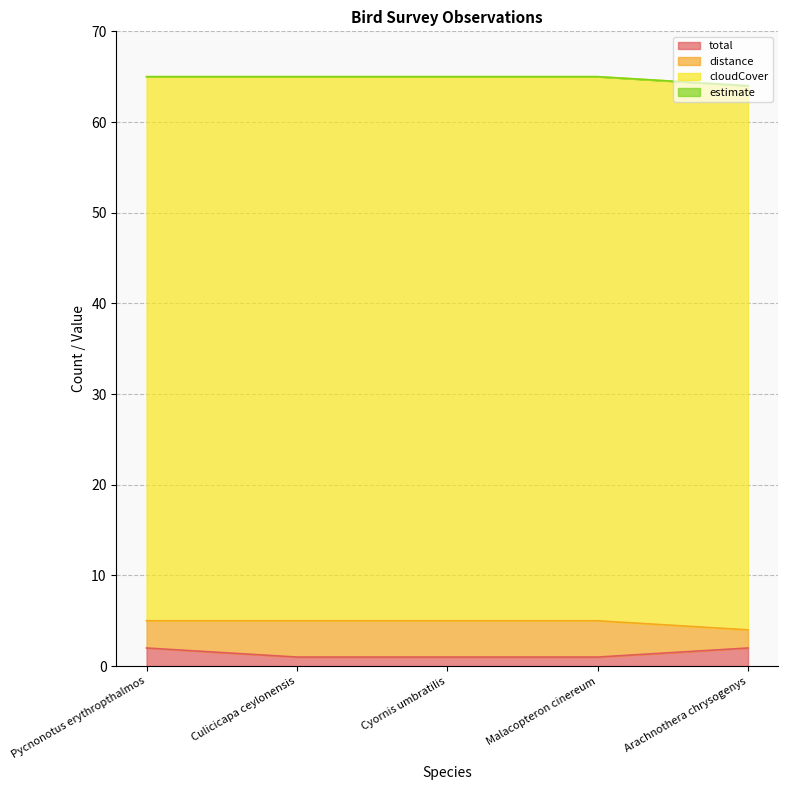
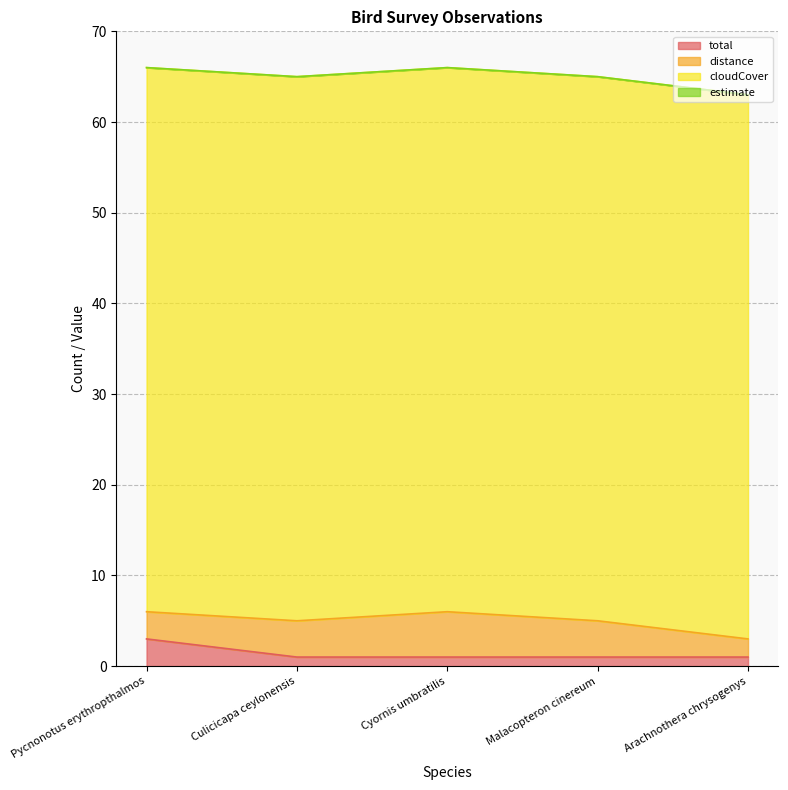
total, Pycnonotus erythropthalmos: 2 -> 3
distance, Cyornis umbratilis: 4 -> 5
total, Arachnothera chrysogenys: 2 -> 1
